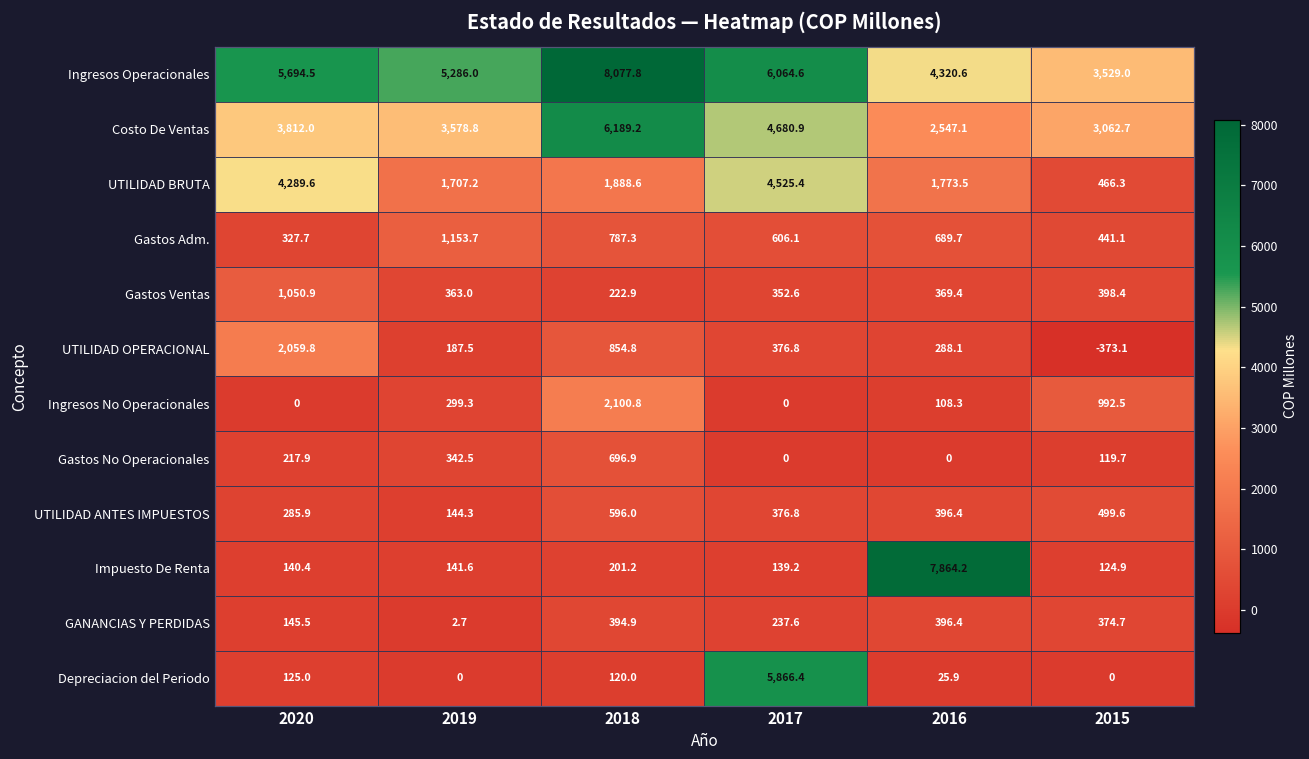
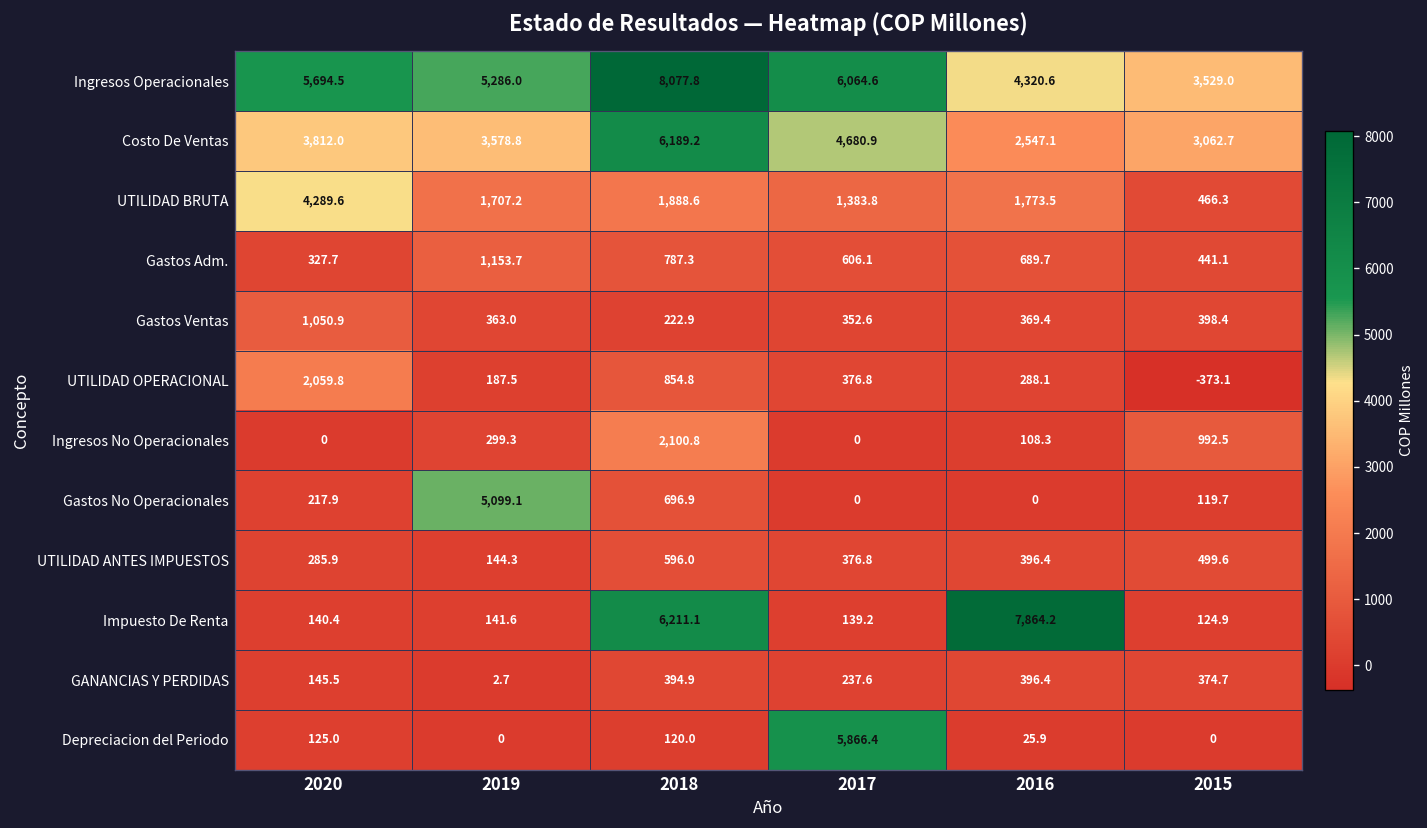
UTILIDAD BRUTA, 2017: 4,525.4 -> 1,383.8
Gastos No Operacionales, 2019: 342.5 -> 5,099.1
Impuesto De Renta, 2018: 201.2 -> 6,211.1
